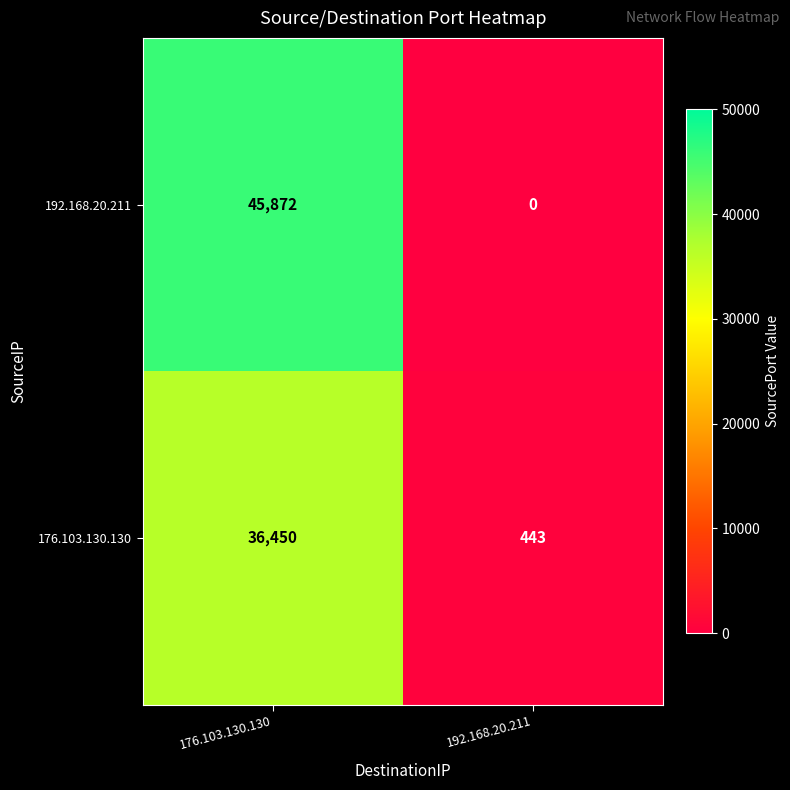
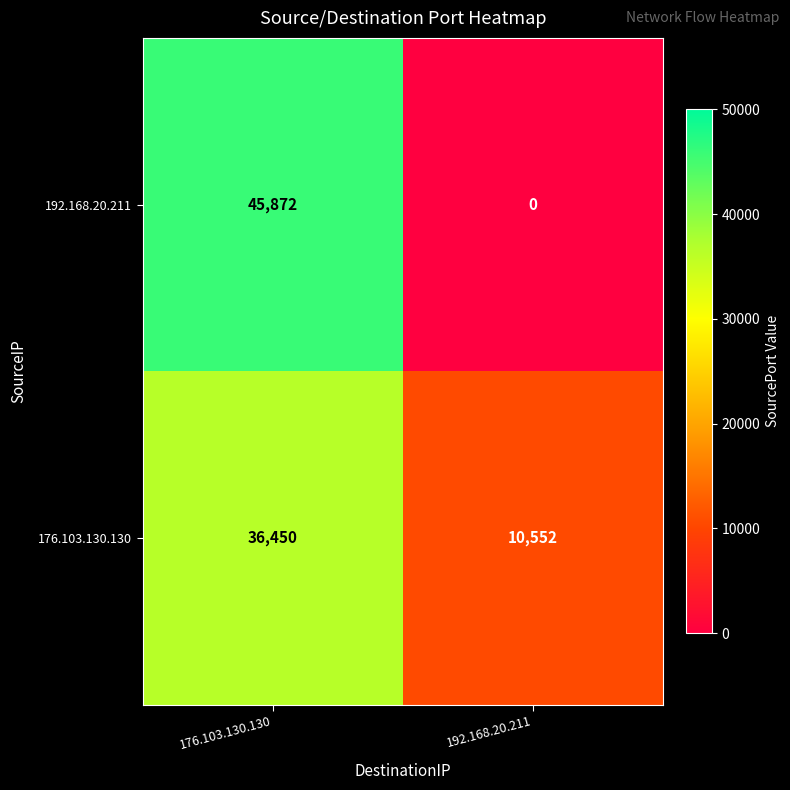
176.103.130.130, 192.168.20.211: 443 -> 10,552
